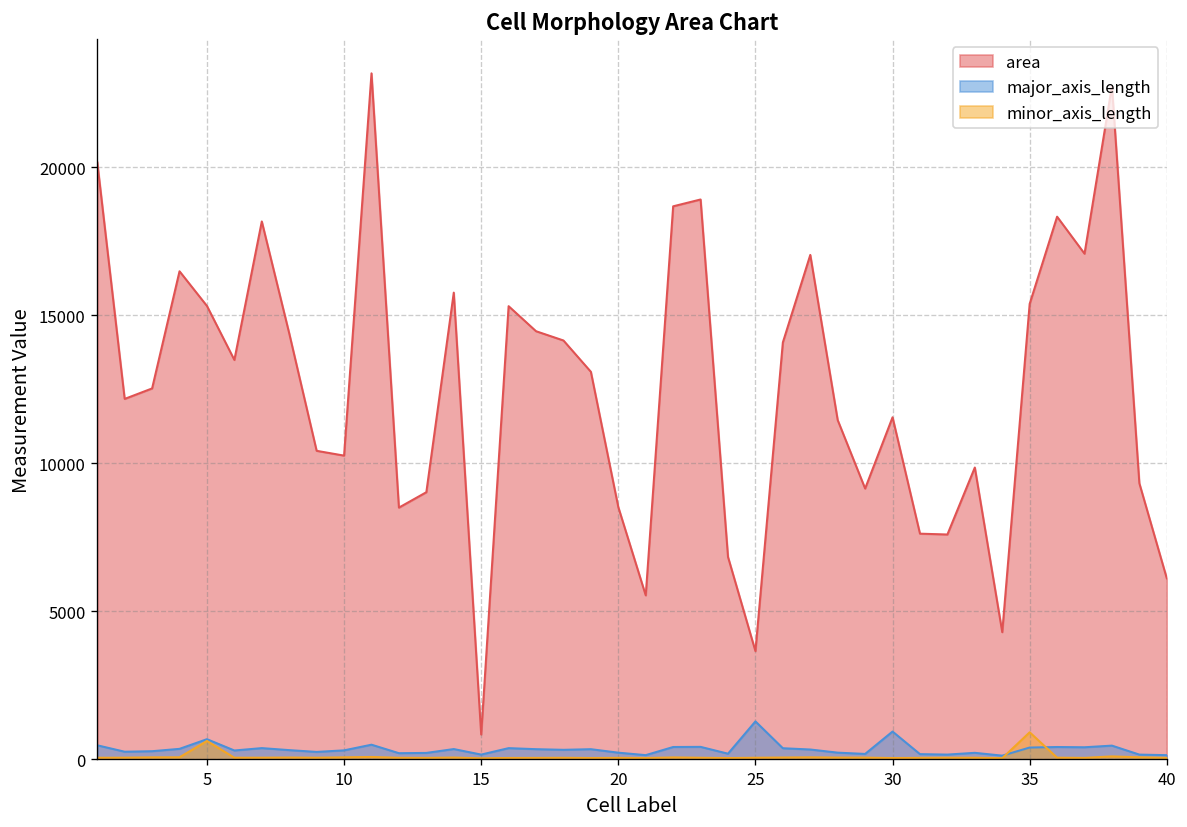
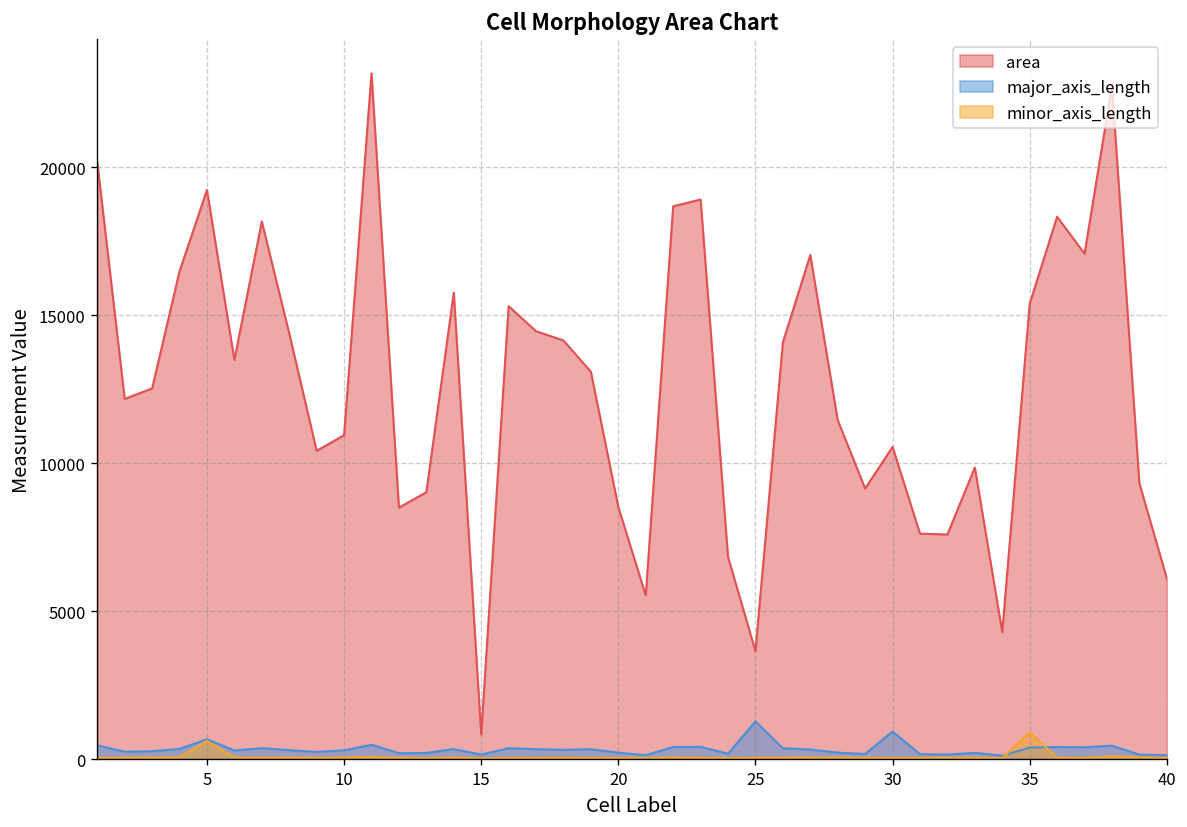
area, 5: 15300 -> 19200
area, 10: 10300 -> 11000
area, 30: 11600 -> 10600
